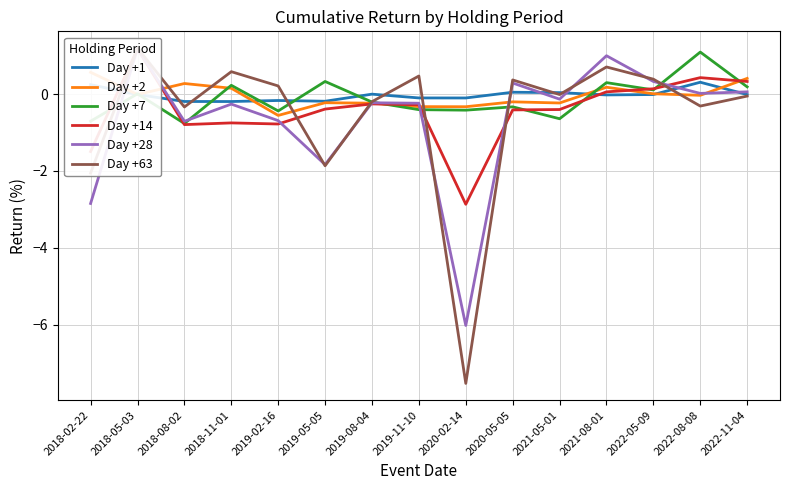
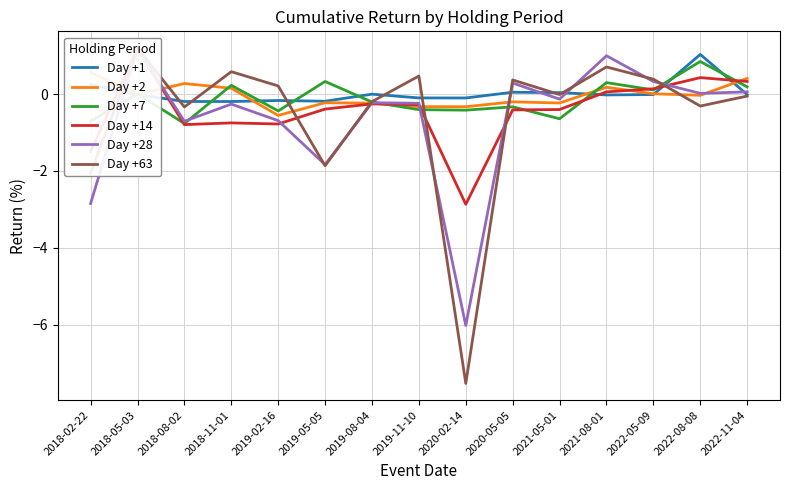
Day +1, 2022-08-08: 0.3 -> 1.0
Day +7, 2022-08-08: 1.1 -> 0.9
